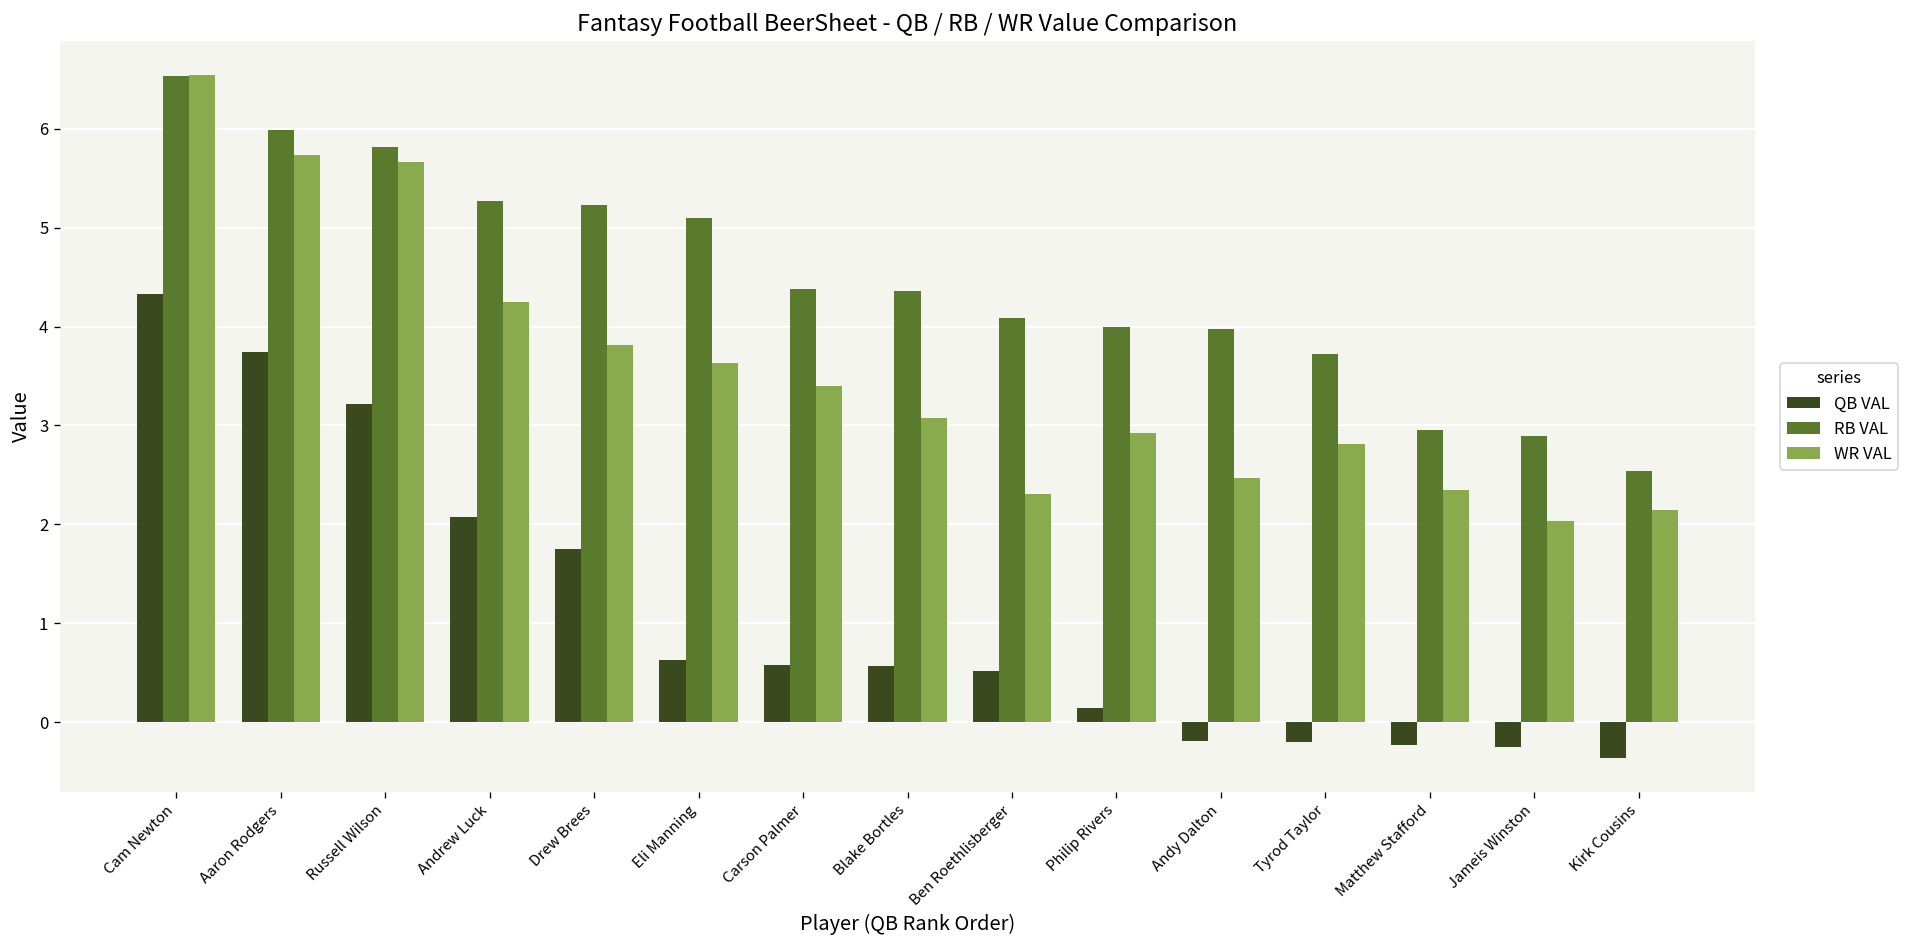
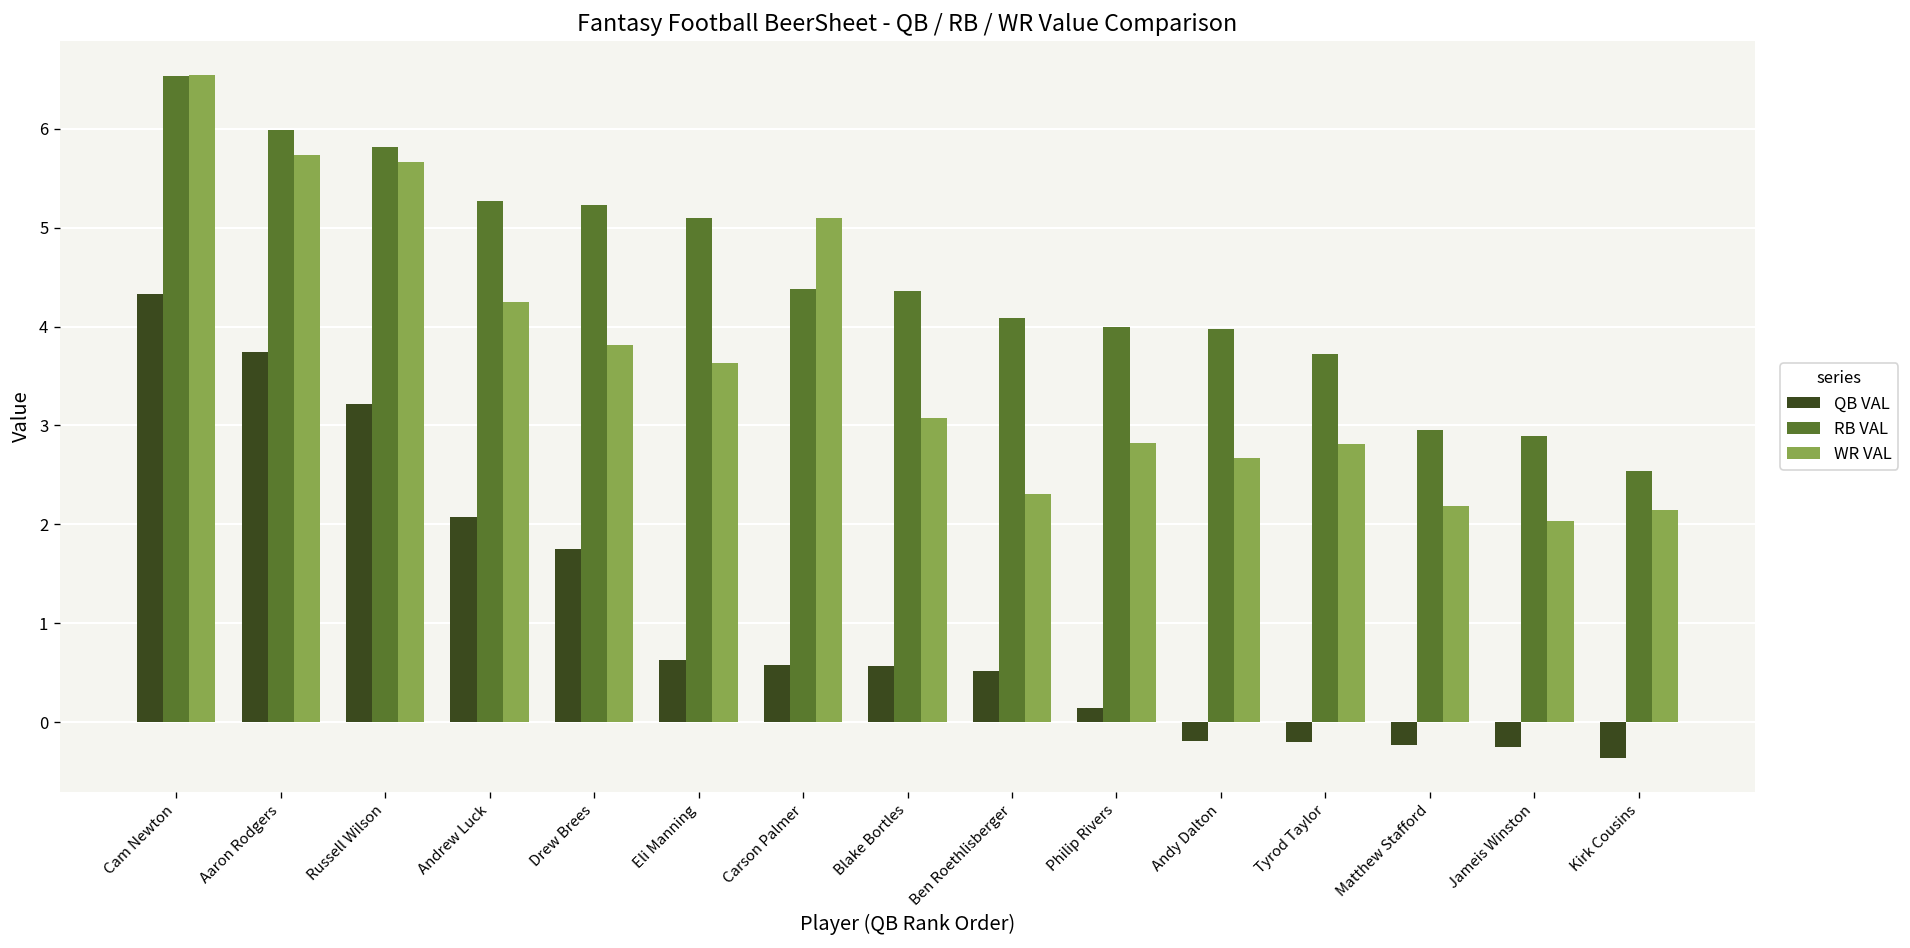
WR VAL, Carson Palmer: 3.4 -> 5.1
WR VAL, Philip Rivers: 2.9 -> 2.8
WR VAL, Andy Dalton: 2.5 -> 2.7
WR VAL, Matthew Stafford: 2.3 -> 2.2
